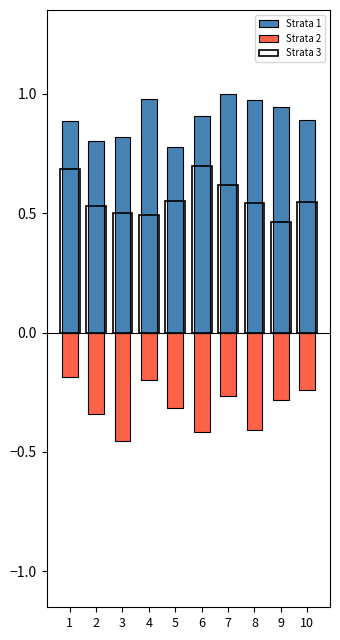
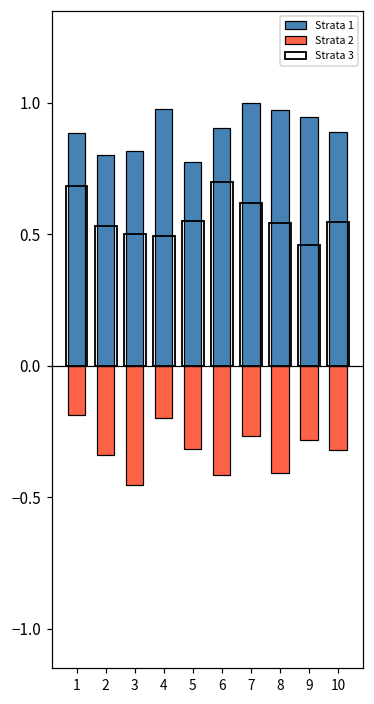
Strata 2, 10: -0.24 -> -0.32
